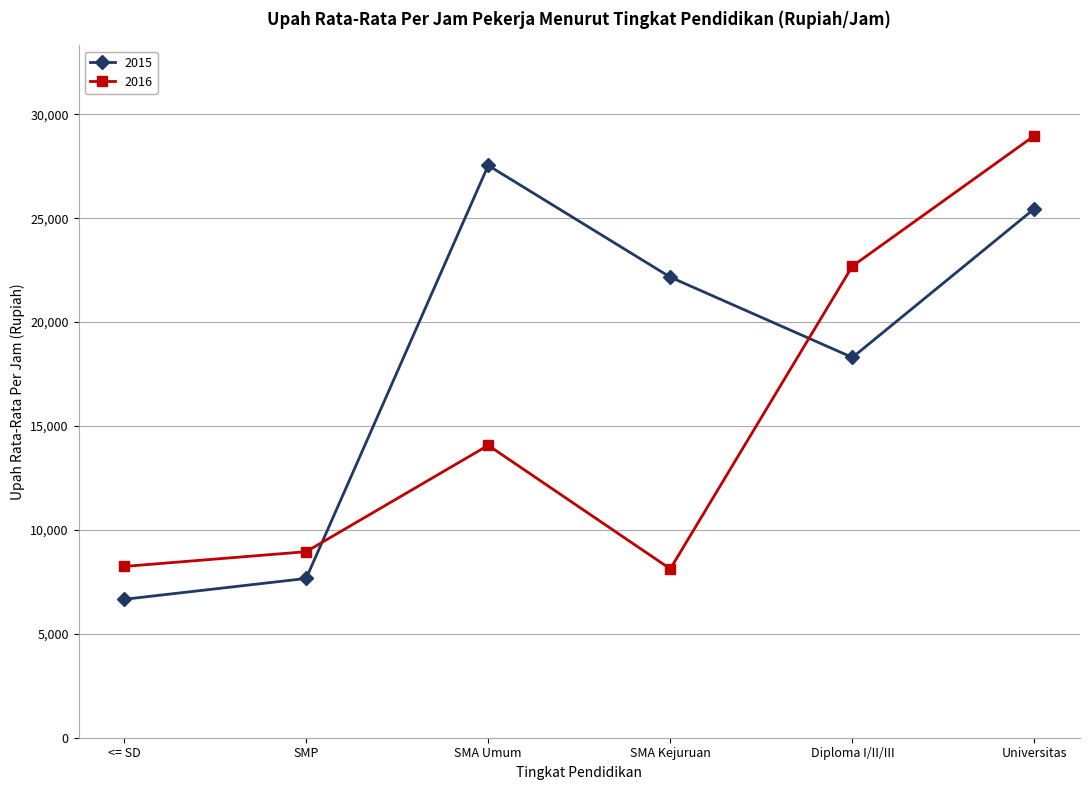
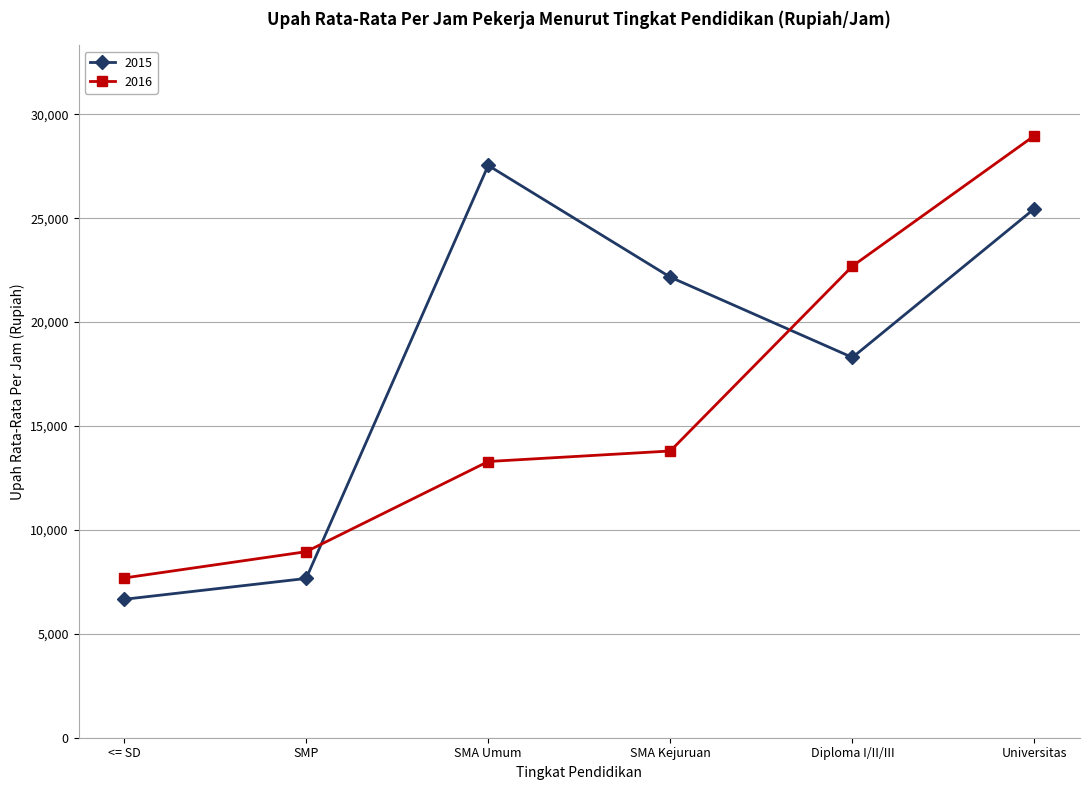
2016, <= SD: 8,200 -> 7,700
2016, SMA Umum: 14,100 -> 13,300
2016, SMA Kejuruan: 8,100 -> 13,800
